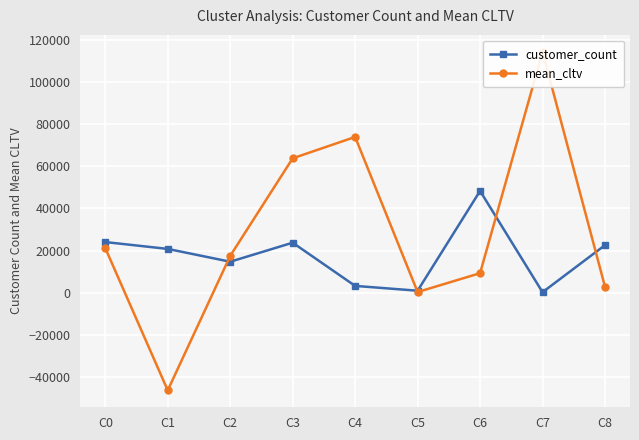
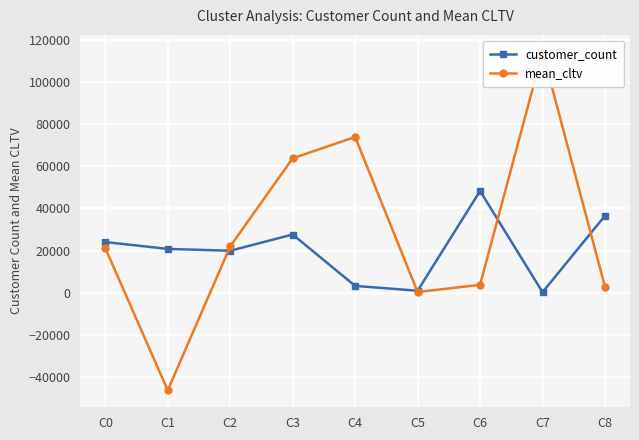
customer_count, C2: 15000 -> 20000
mean_cltv, C2: 18000 -> 22000
customer_count, C3: 24000 -> 28000
mean_cltv, C6: 9000 -> 4000
customer_count, C8: 23000 -> 37000
